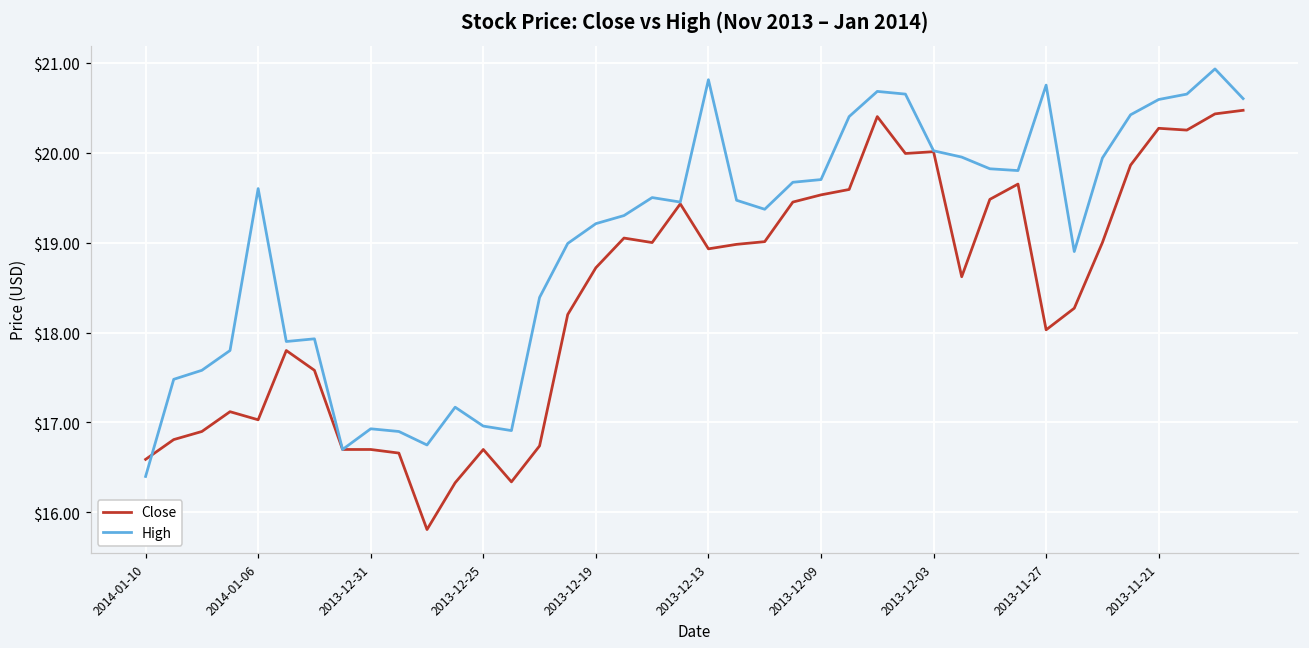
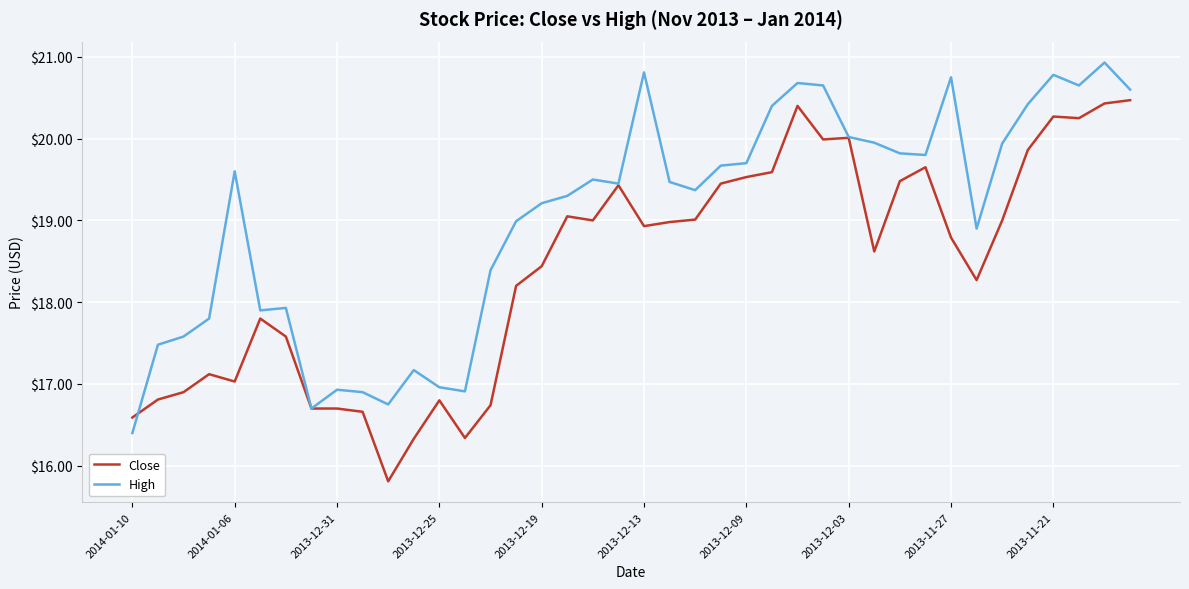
Close, 2013-12-25: $16.7 -> $16.8
Close, 2013-12-19: $18.7 -> $18.4
Close, 2013-11-27: $18.0 -> $18.8
High, 2013-11-21: $20.6 -> $20.8
